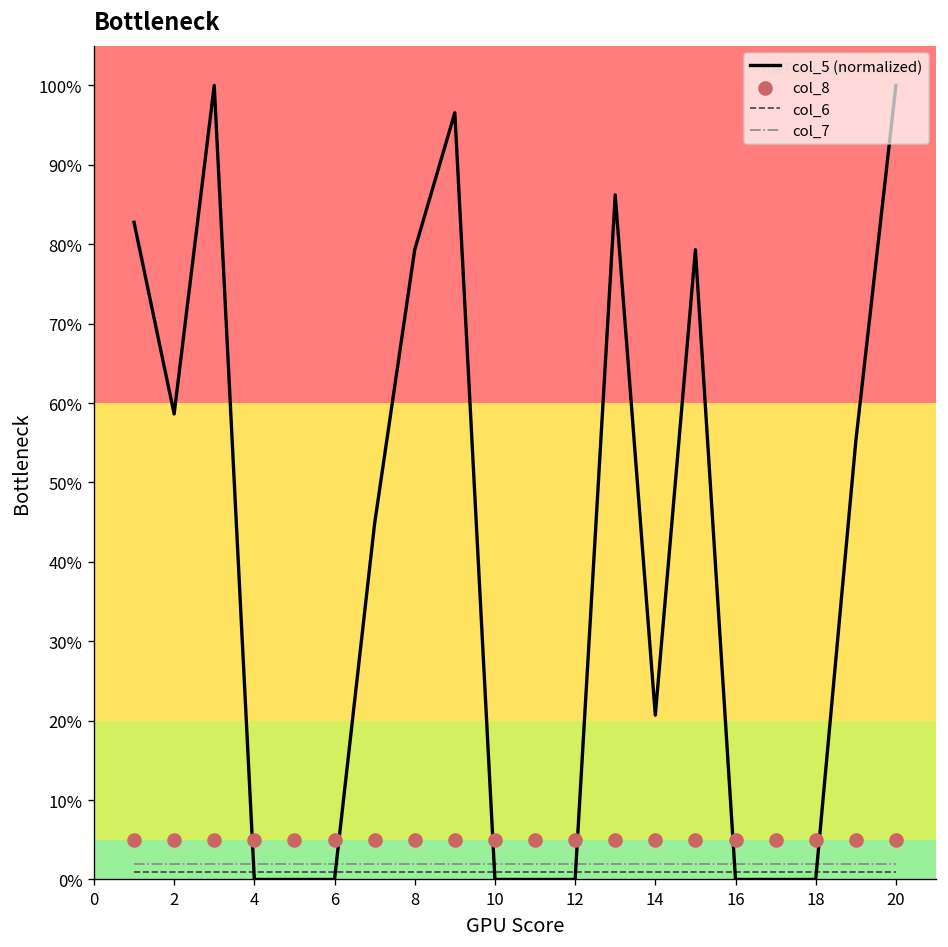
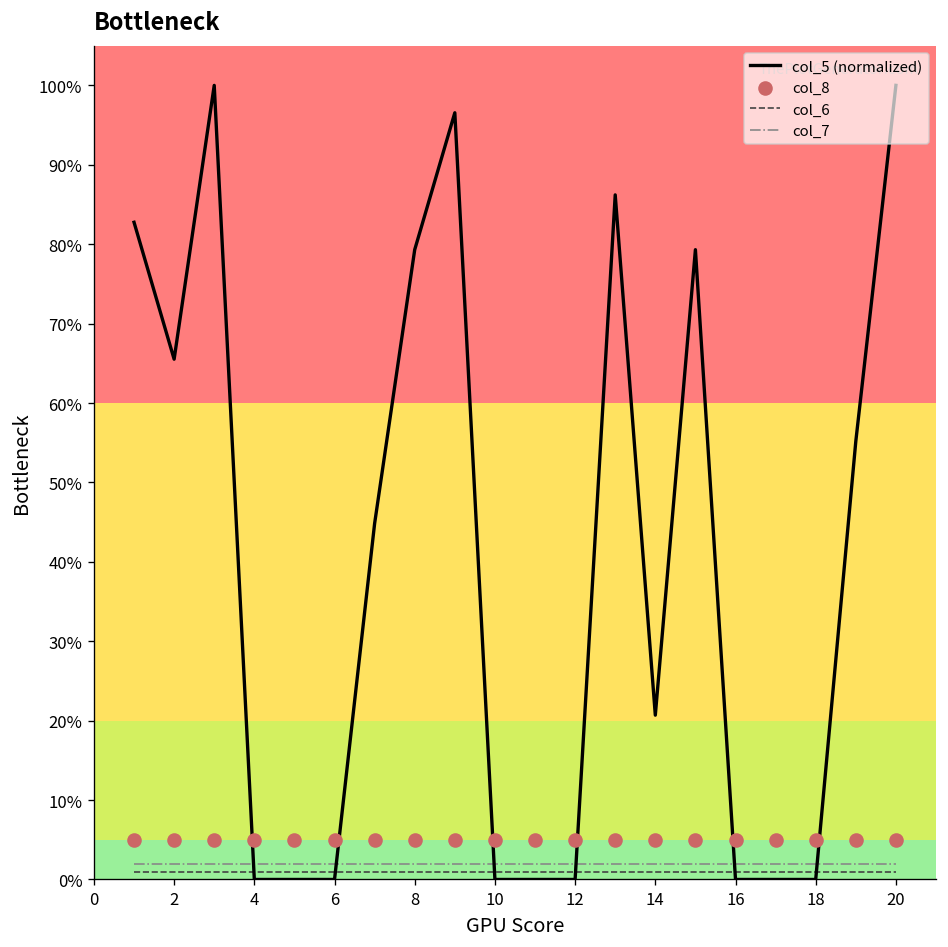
col_5 (normalized), 2: 59% -> 66%
